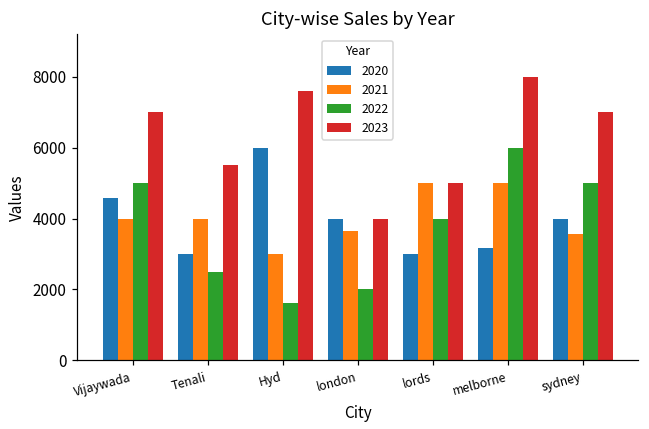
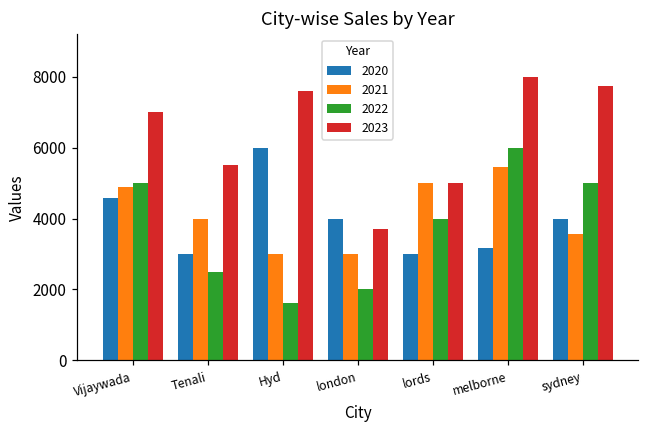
2021, Vijaywada: 4000 -> 4900
2021, london: 3700 -> 3000
2023, london: 4000 -> 3700
2021, melborne: 5000 -> 5500
2023, sydney: 7000 -> 7800
